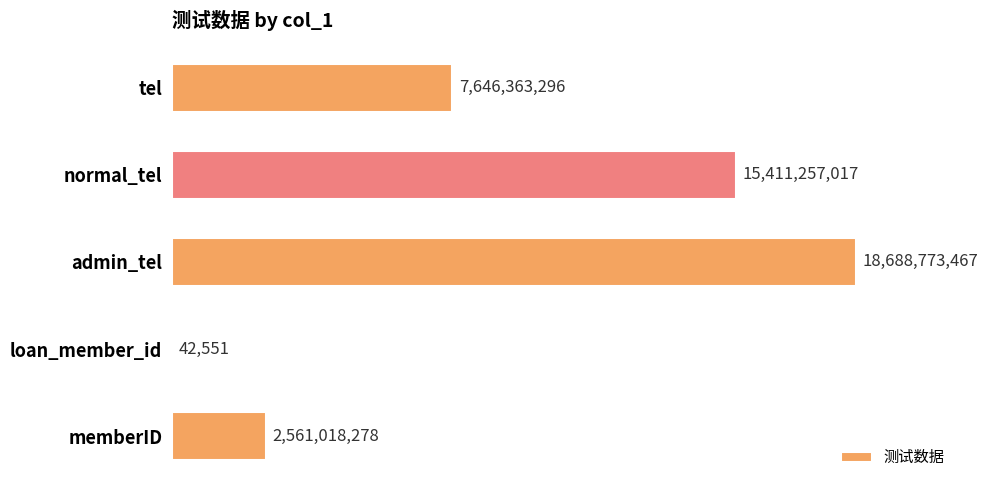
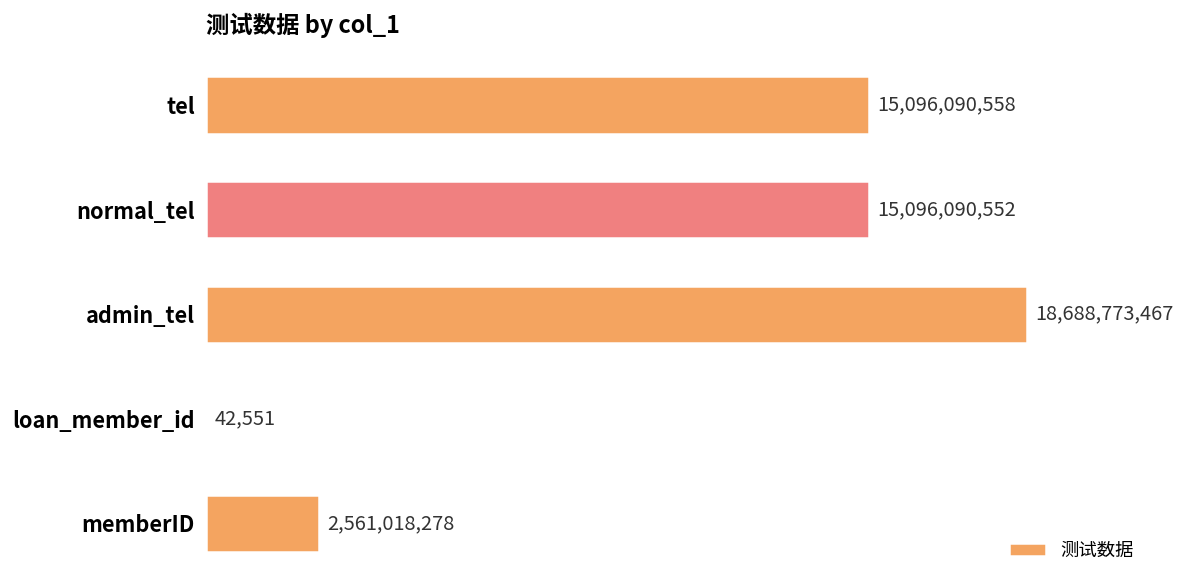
tel: 7,646,363,296 -> 15,096,090,558
normal_tel: 15,411,257,017 -> 15,096,090,552
